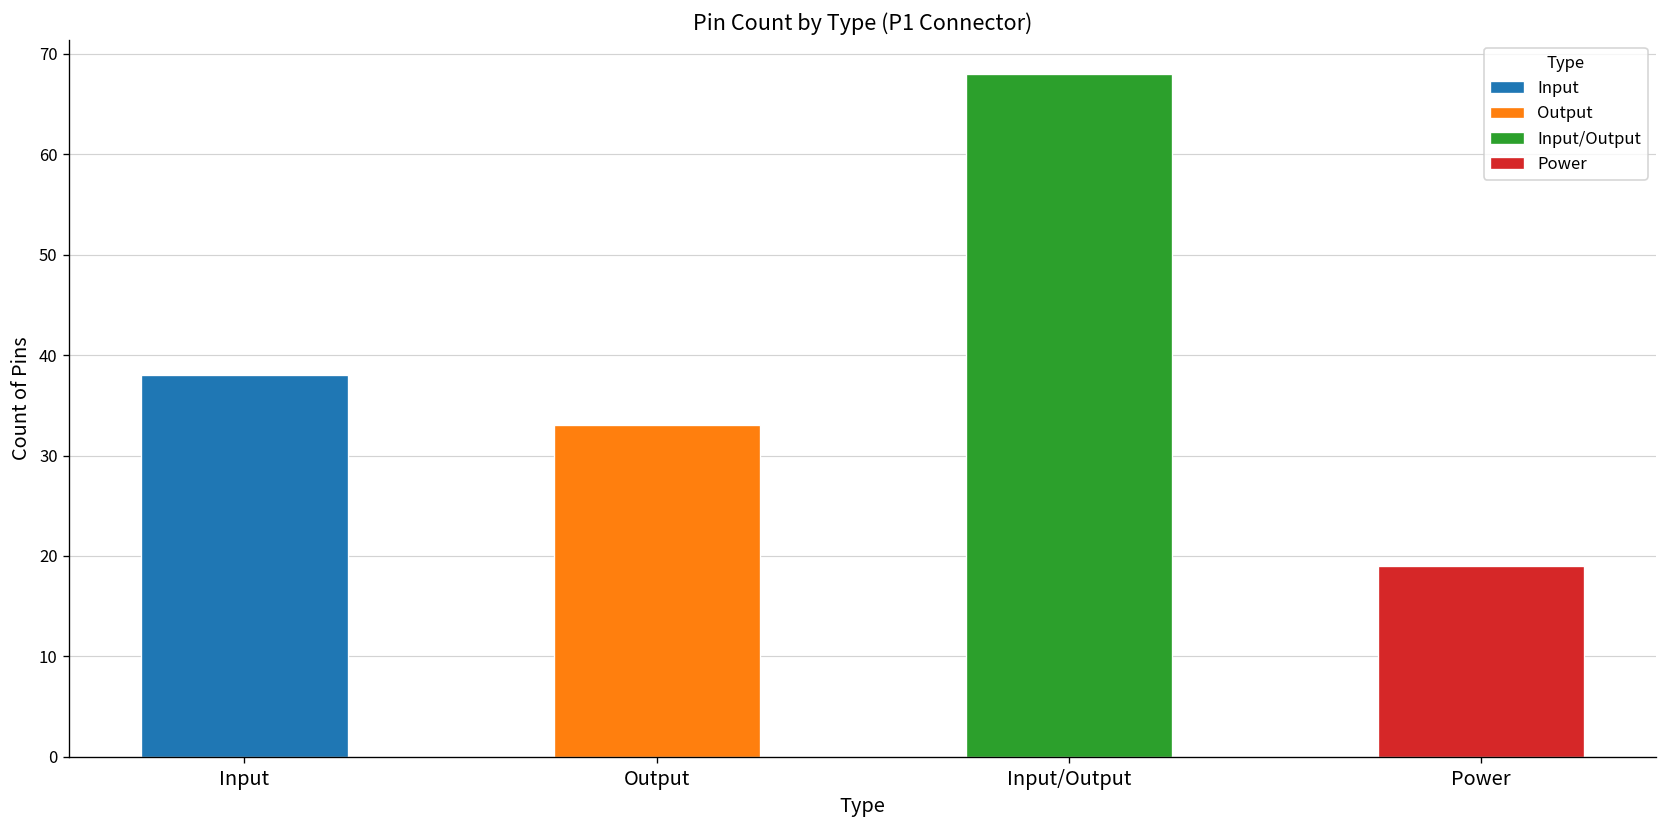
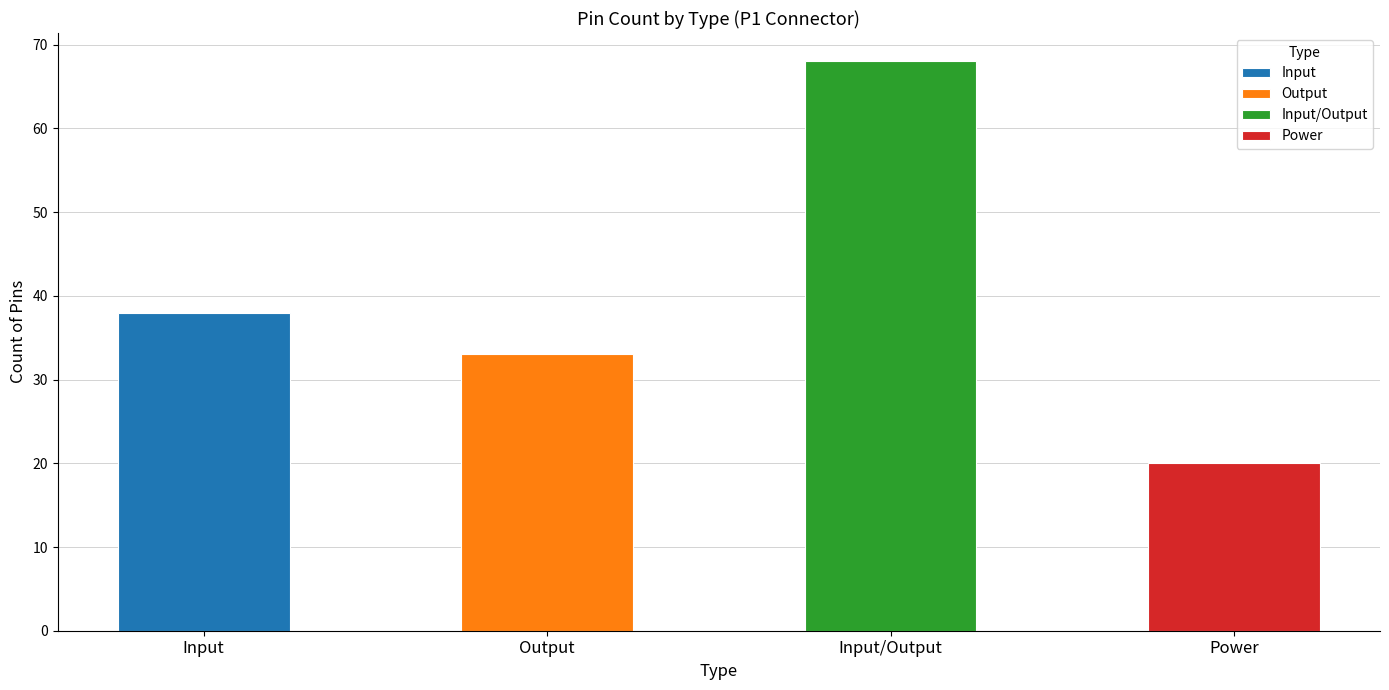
Power: 19 -> 20
